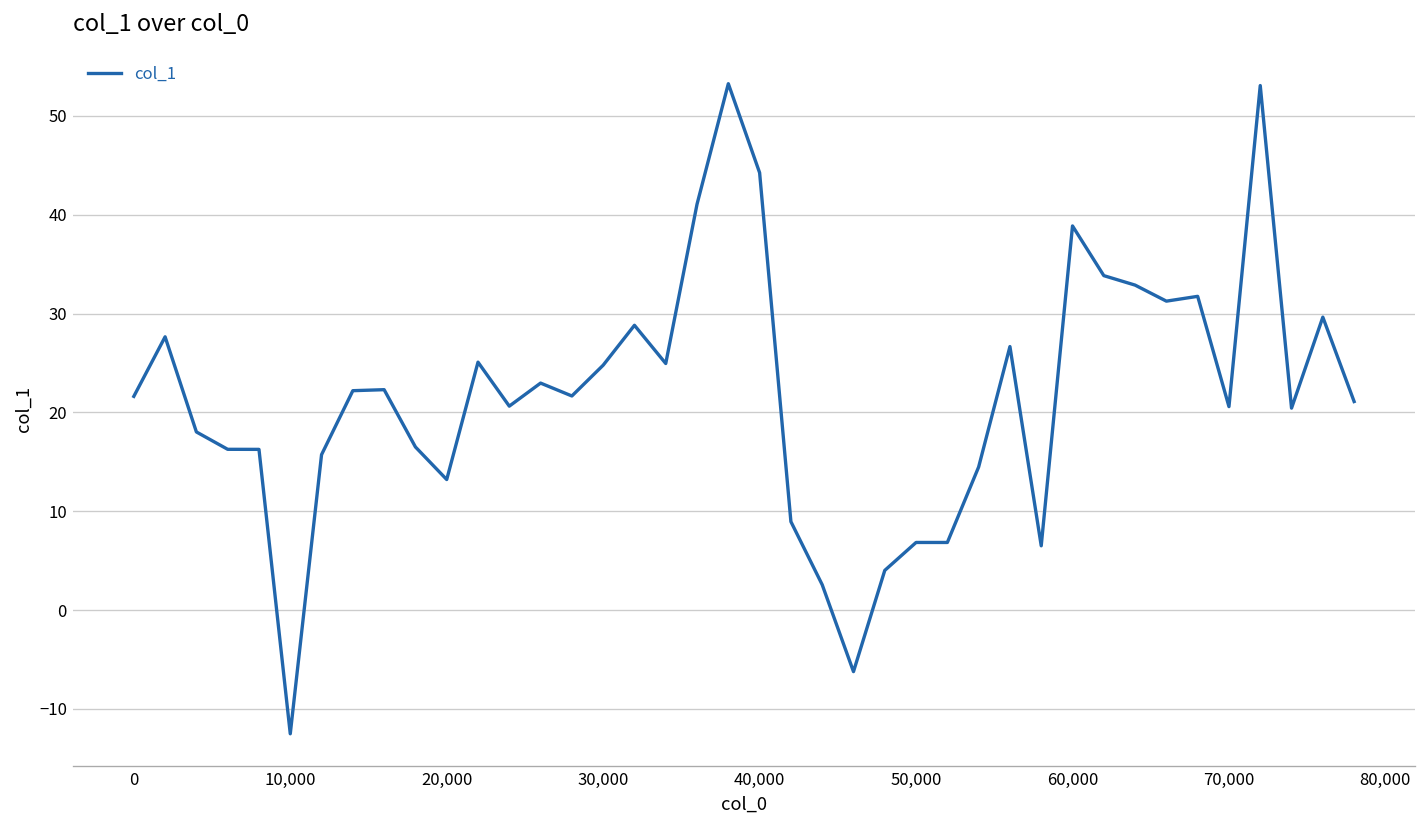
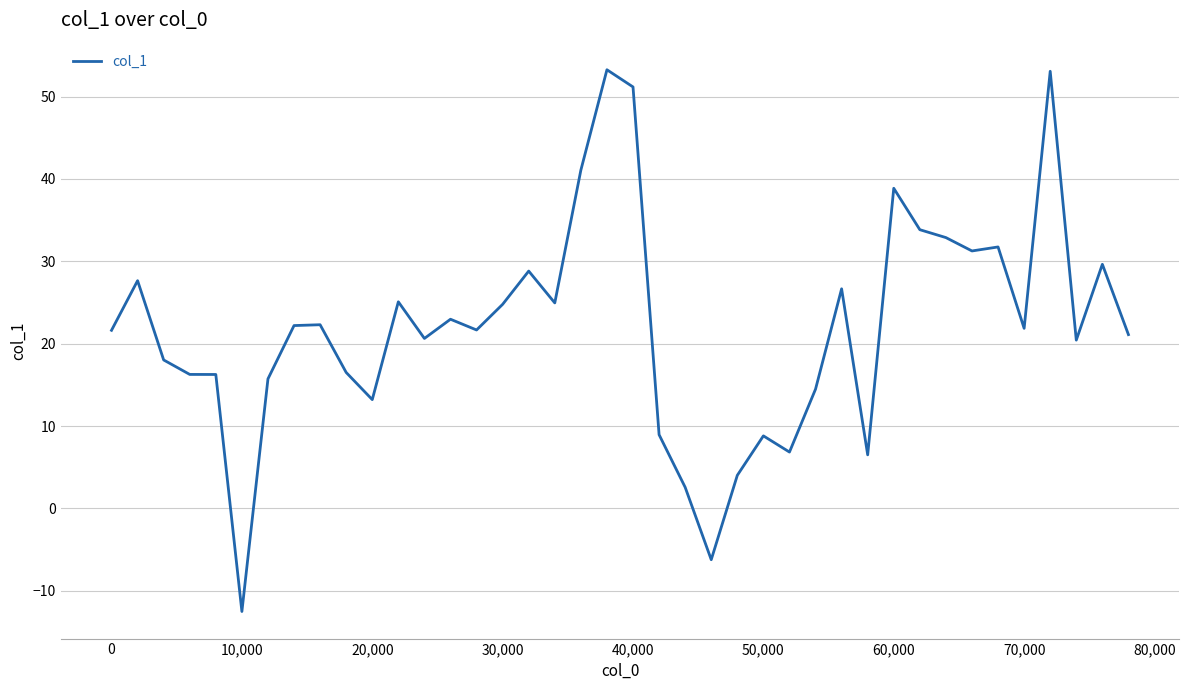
40,000: 44 -> 51
50,000: 7 -> 9
70,000: 21 -> 22
